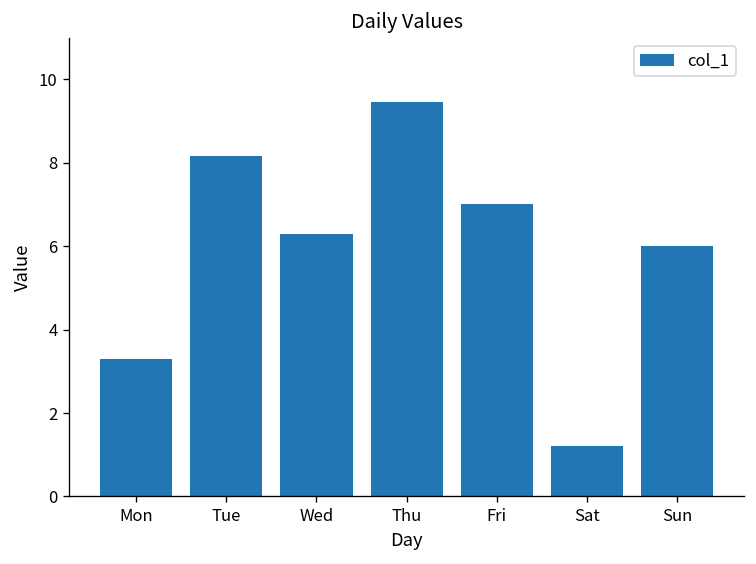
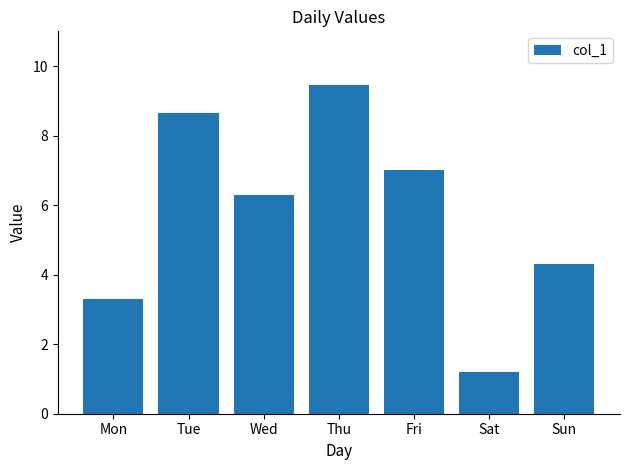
Tue: 8.2 -> 8.7
Sun: 6.0 -> 4.3
